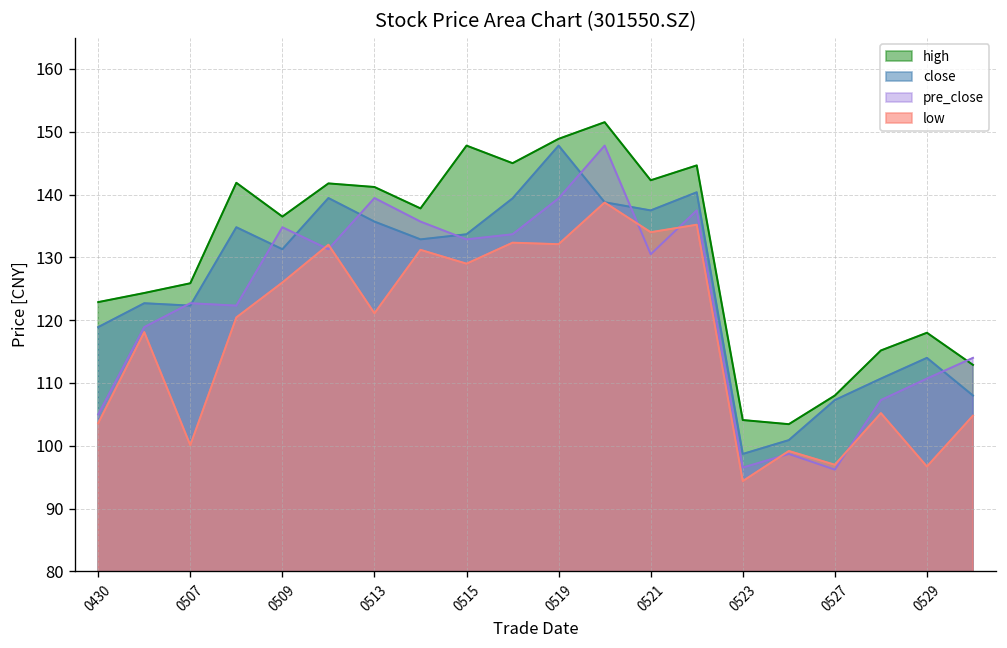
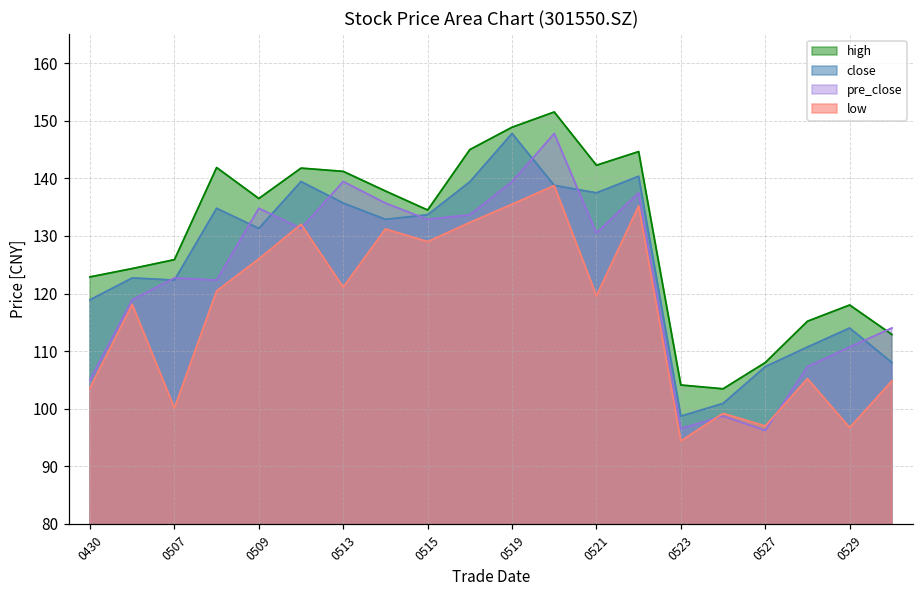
high, 0515: 148 -> 135
low, 0519: 132 -> 136
low, 0521: 134 -> 120
